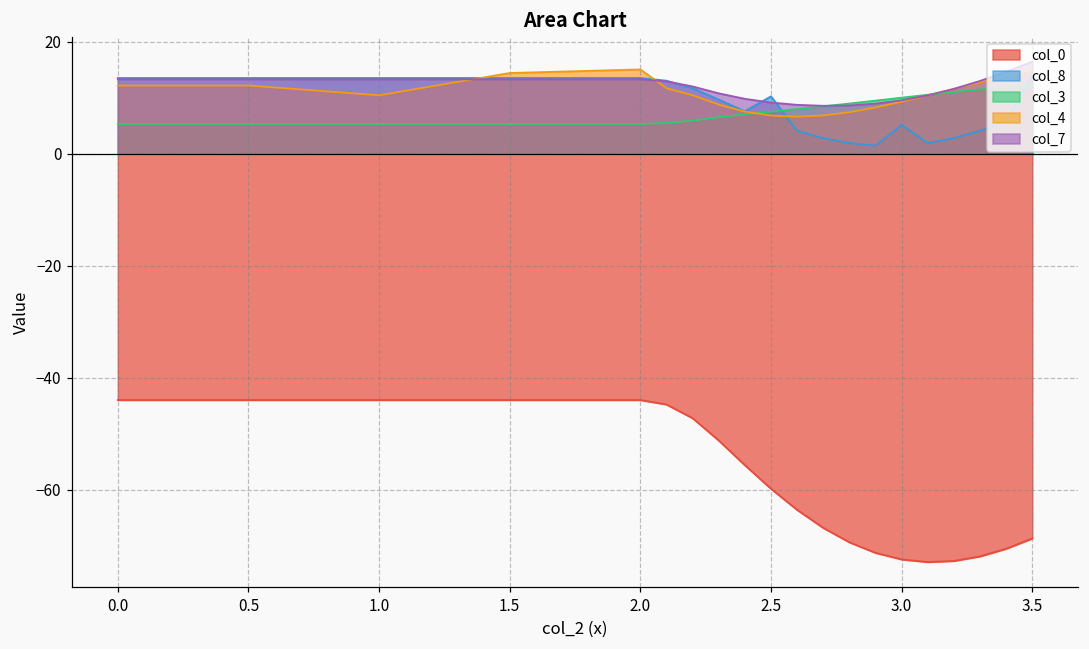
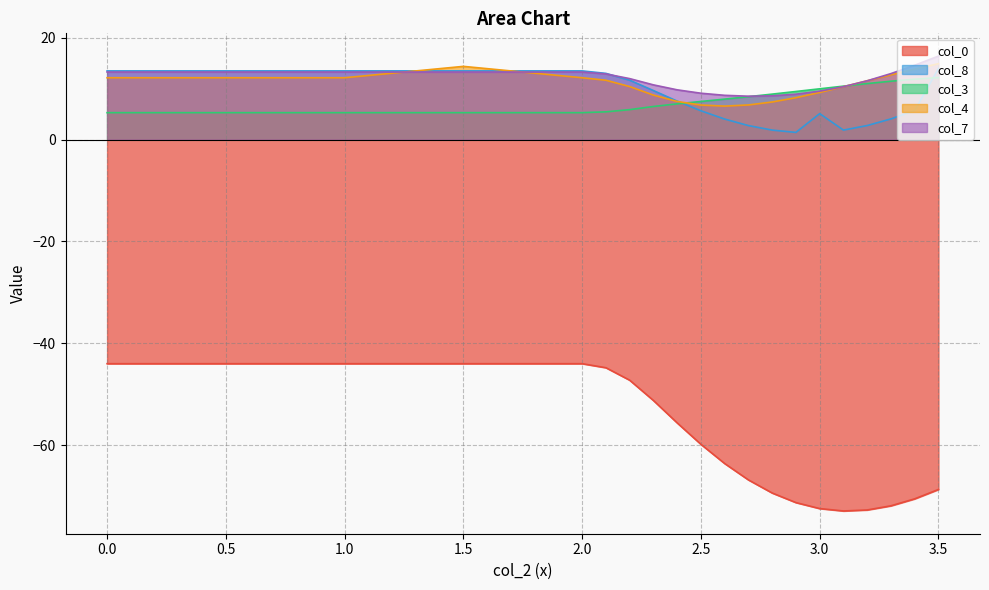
col_4, 1.0: 10 -> 12
col_4, 2.0: 15 -> 12
col_8, 2.5: 10 -> 6
